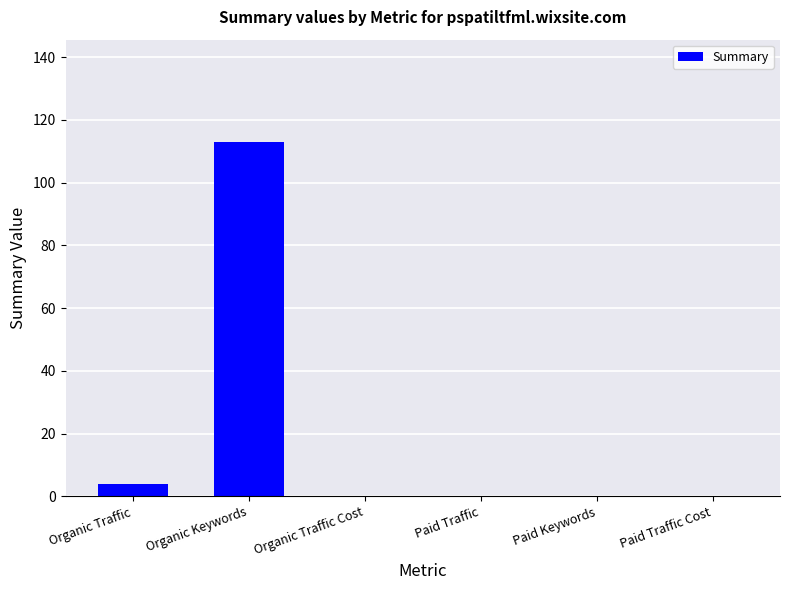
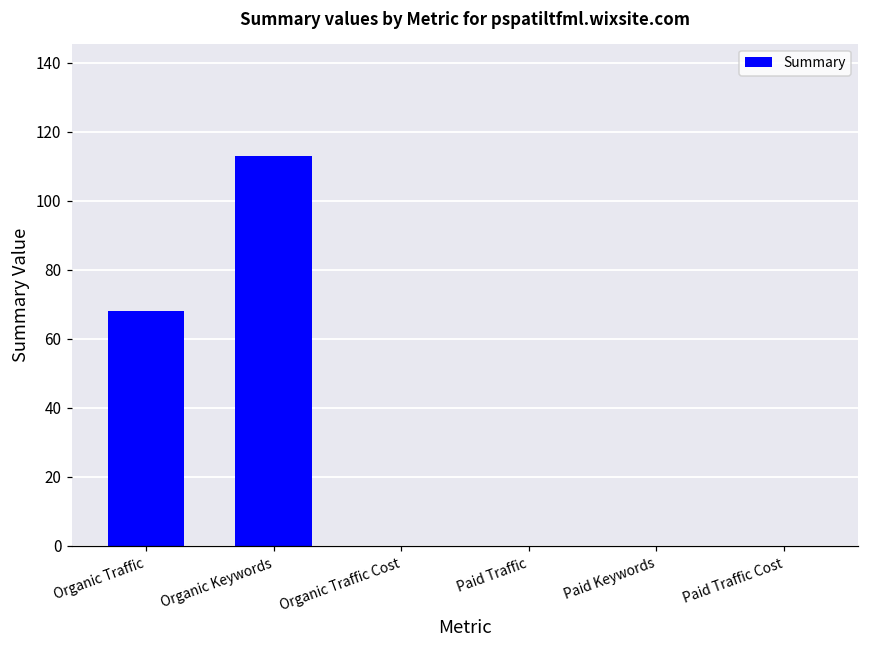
Organic Traffic: 4 -> 68
